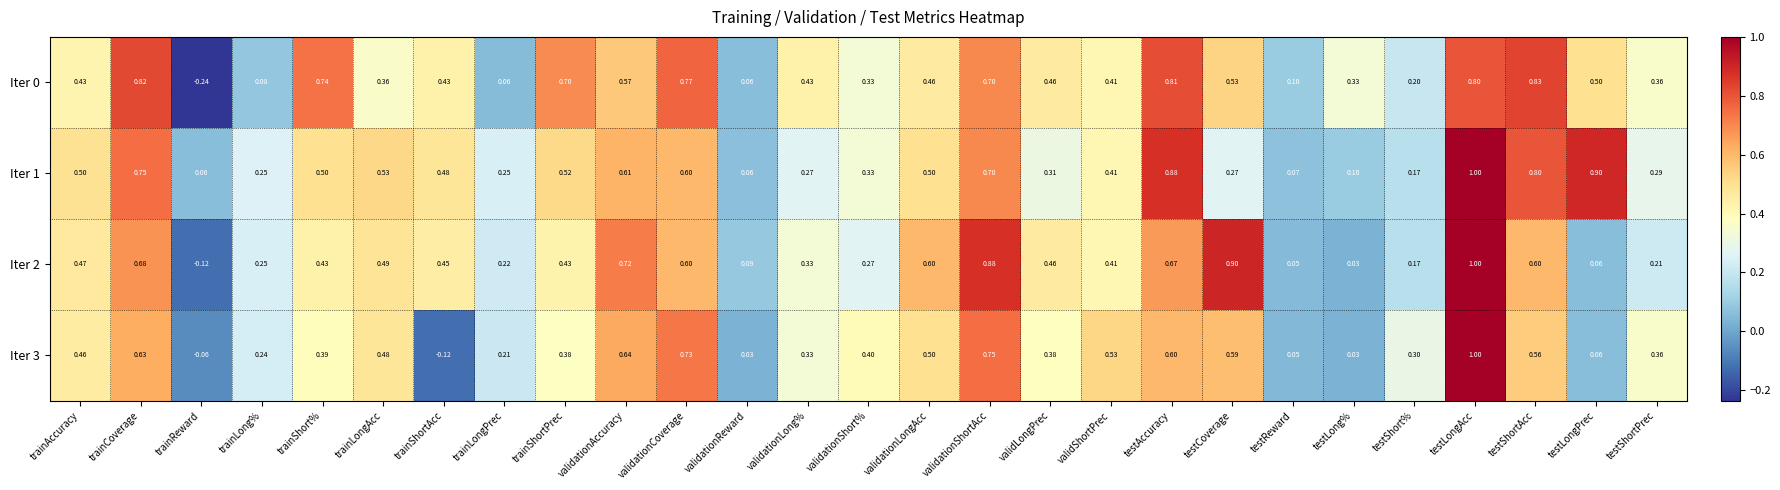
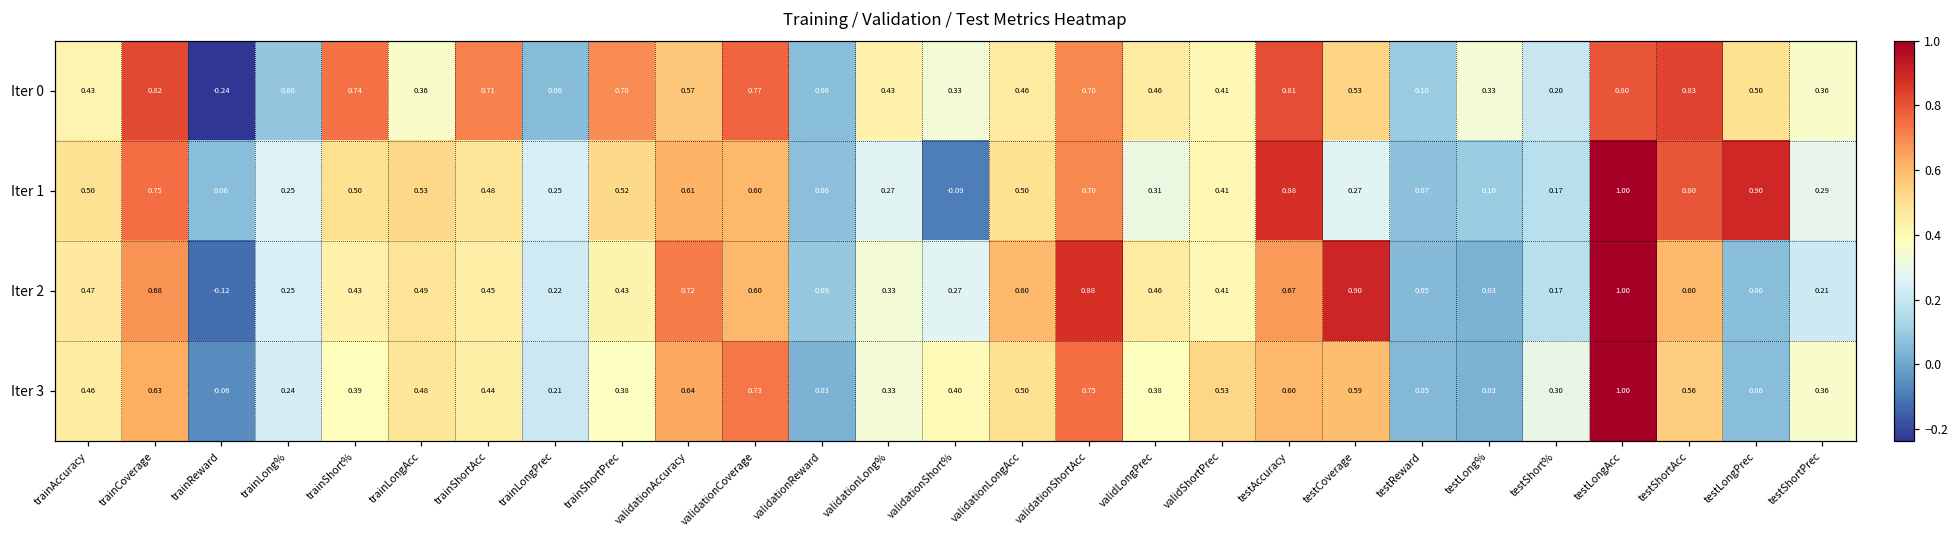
Iter 0, trainShortAcc: 0.43 -> 0.71
Iter 1, validationShort%: 0.33 -> -0.09
Iter 3, trainShortAcc: -0.12 -> 0.44
